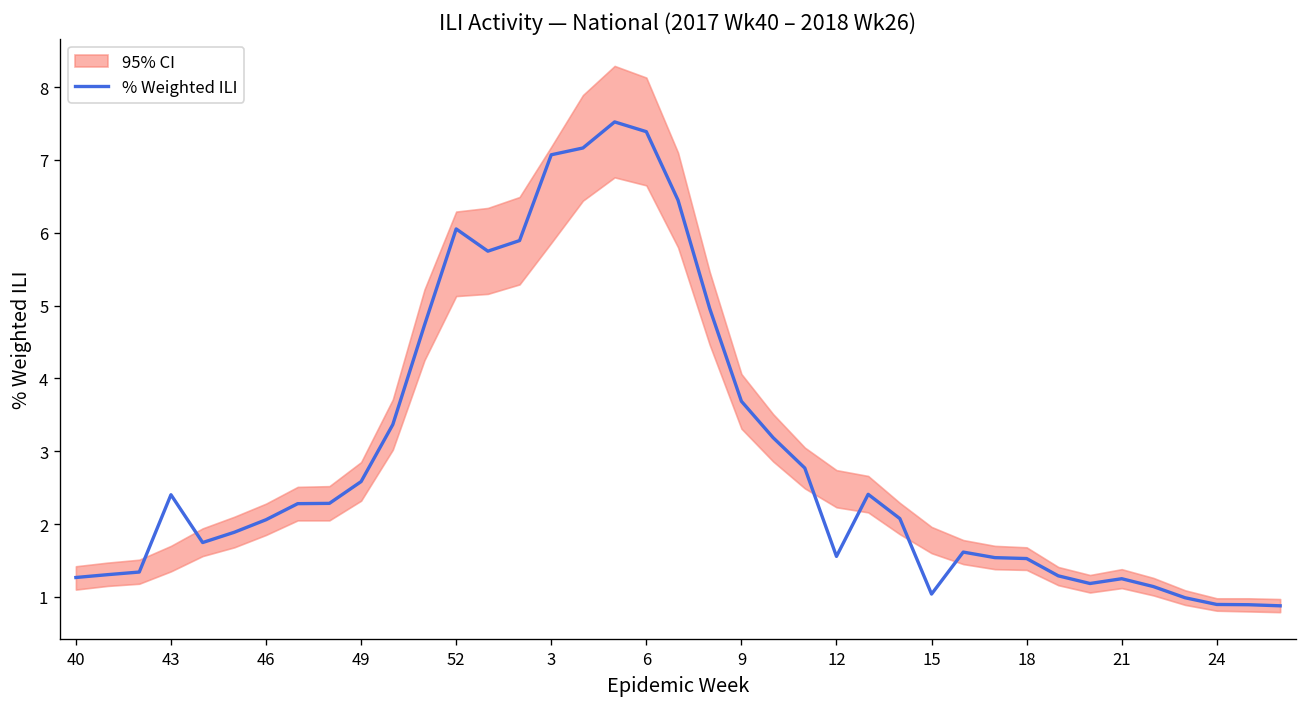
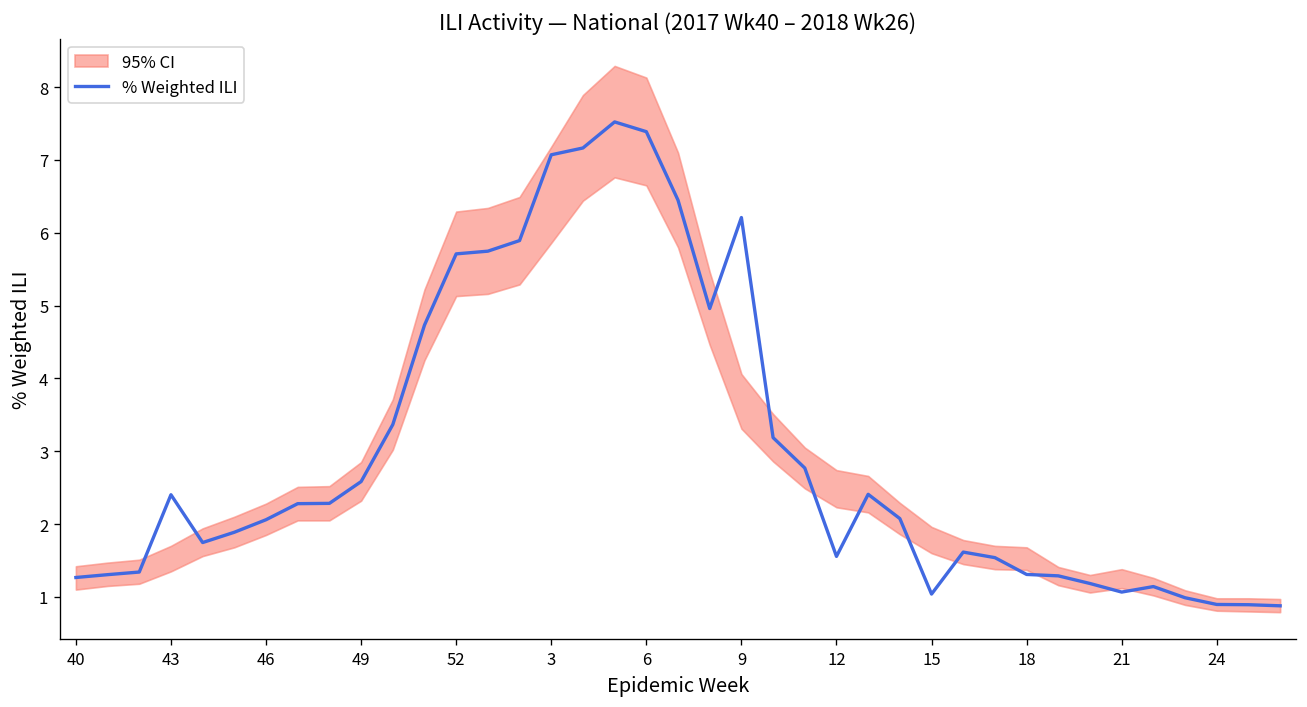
% Weighted ILI, 52: 6.1 -> 5.7
% Weighted ILI, 9: 3.7 -> 6.2
% Weighted ILI, 18: 1.5 -> 1.3
% Weighted ILI, 21: 1.2 -> 1.1
